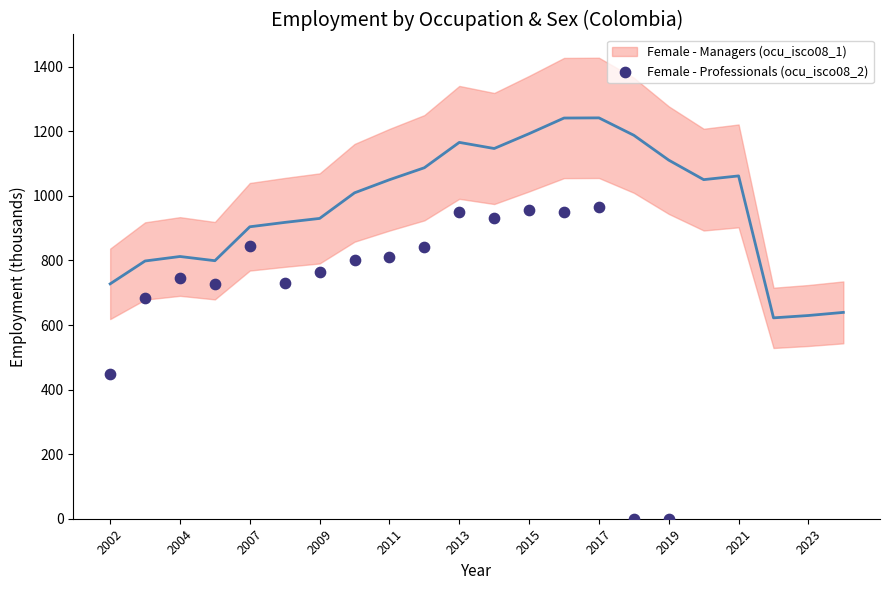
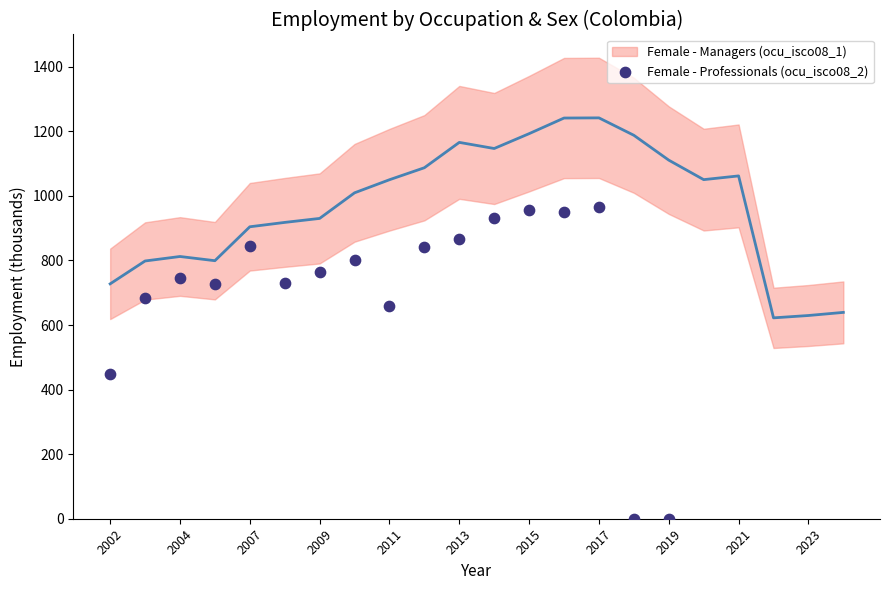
Female - Professionals (ocu_isco08_2), 2011: 810 -> 660
Female - Professionals (ocu_isco08_2), 2013: 950 -> 870
